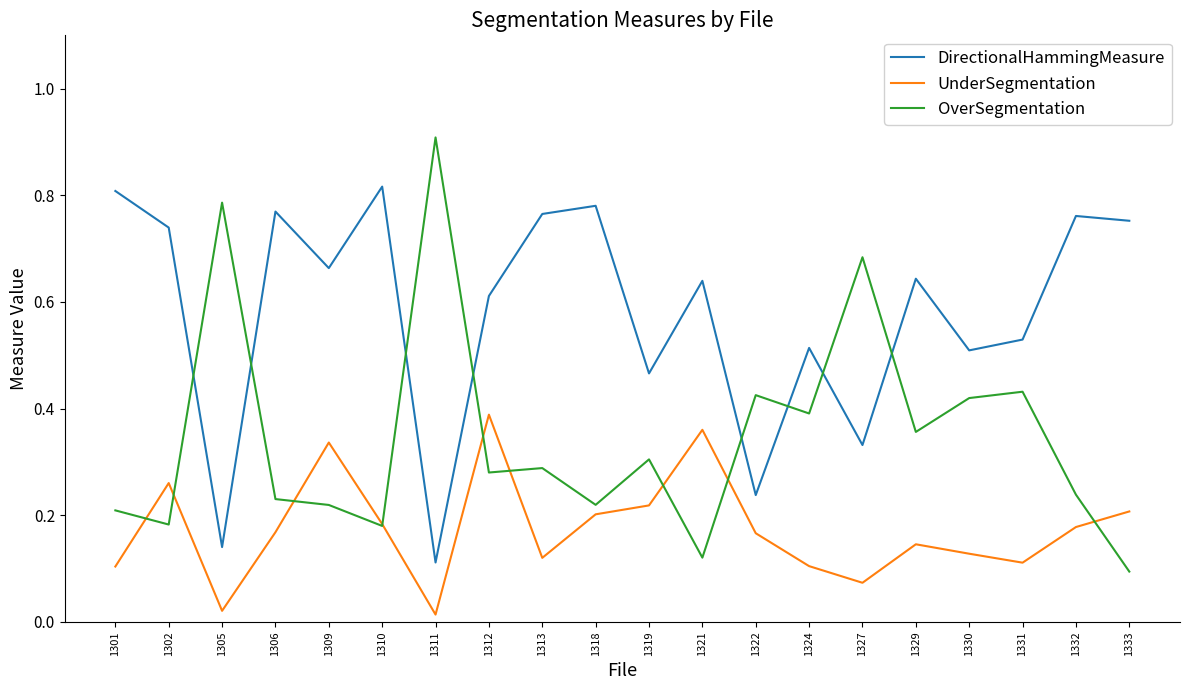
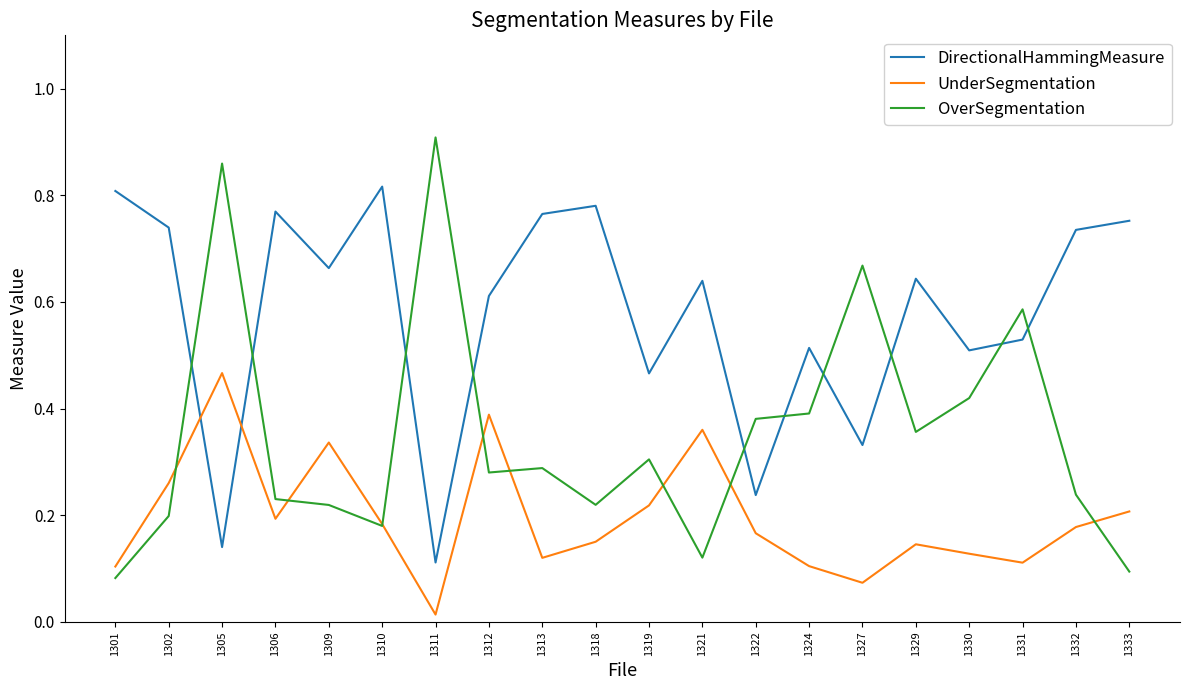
OverSegmentation, 1301: 0.21 -> 0.08
OverSegmentation, 1302: 0.18 -> 0.20
UnderSegmentation, 1305: 0.02 -> 0.47
OverSegmentation, 1305: 0.79 -> 0.86
UnderSegmentation, 1306: 0.17 -> 0.19
UnderSegmentation, 1318: 0.20 -> 0.15
OverSegmentation, 1322: 0.43 -> 0.38
OverSegmentation, 1327: 0.68 -> 0.67
OverSegmentation, 1331: 0.43 -> 0.59
DirectionalHammingMeasure, 1332: 0.76 -> 0.74
